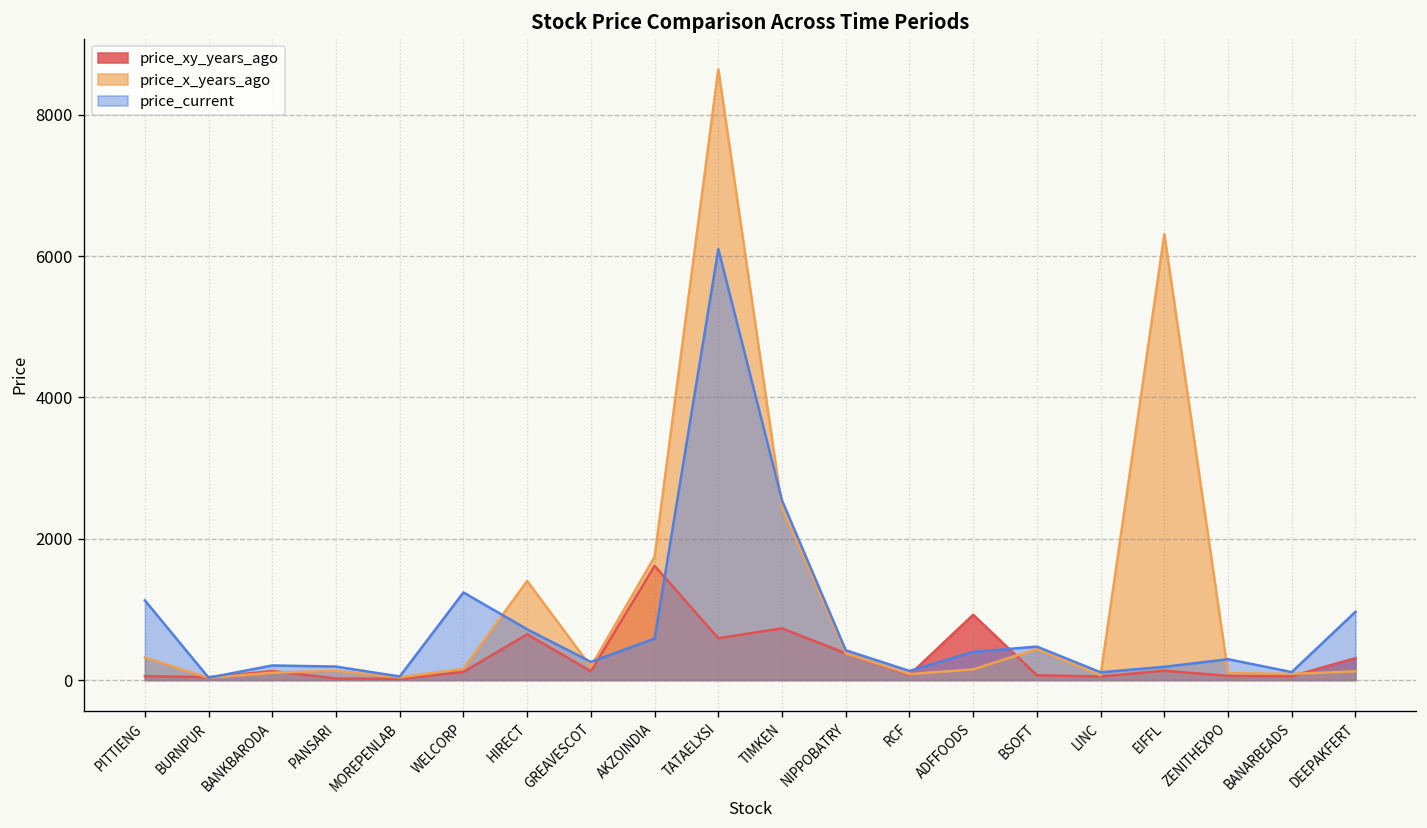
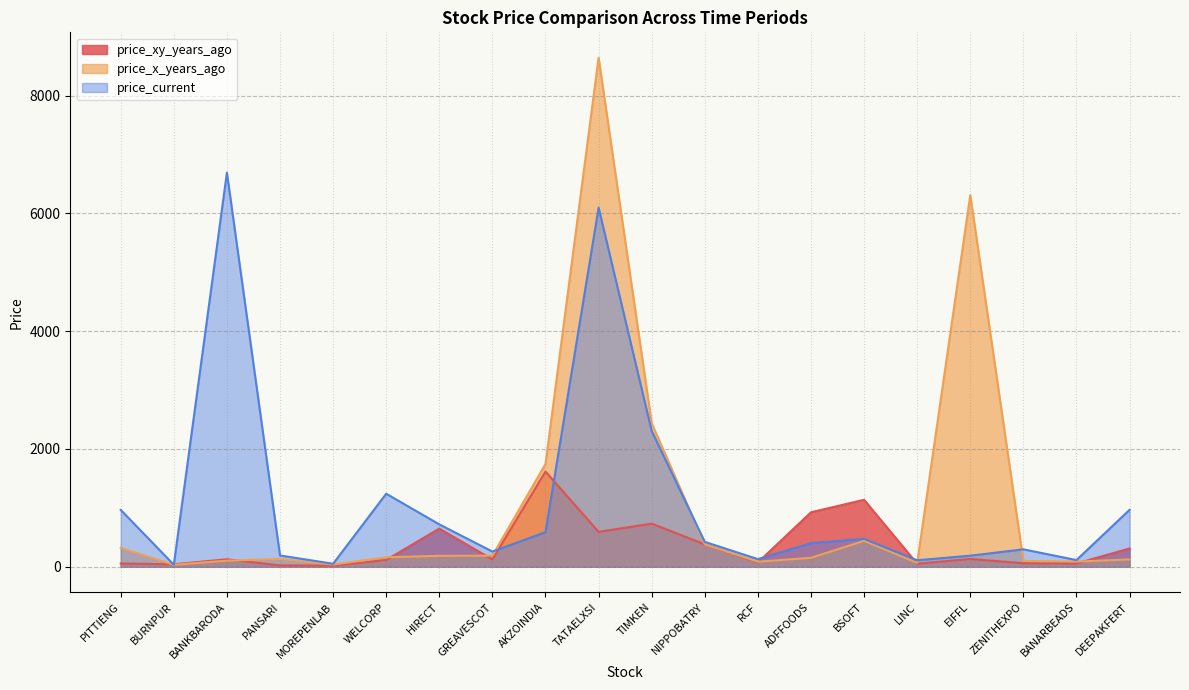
price_current, PITTIENG: 1100 -> 1000
price_current, BANKBARODA: 200 -> 6700
price_x_years_ago, HIRECT: 1400 -> 200
price_current, TIMKEN: 2500 -> 2300
price_xy_years_ago, BSOFT: 100 -> 1100
